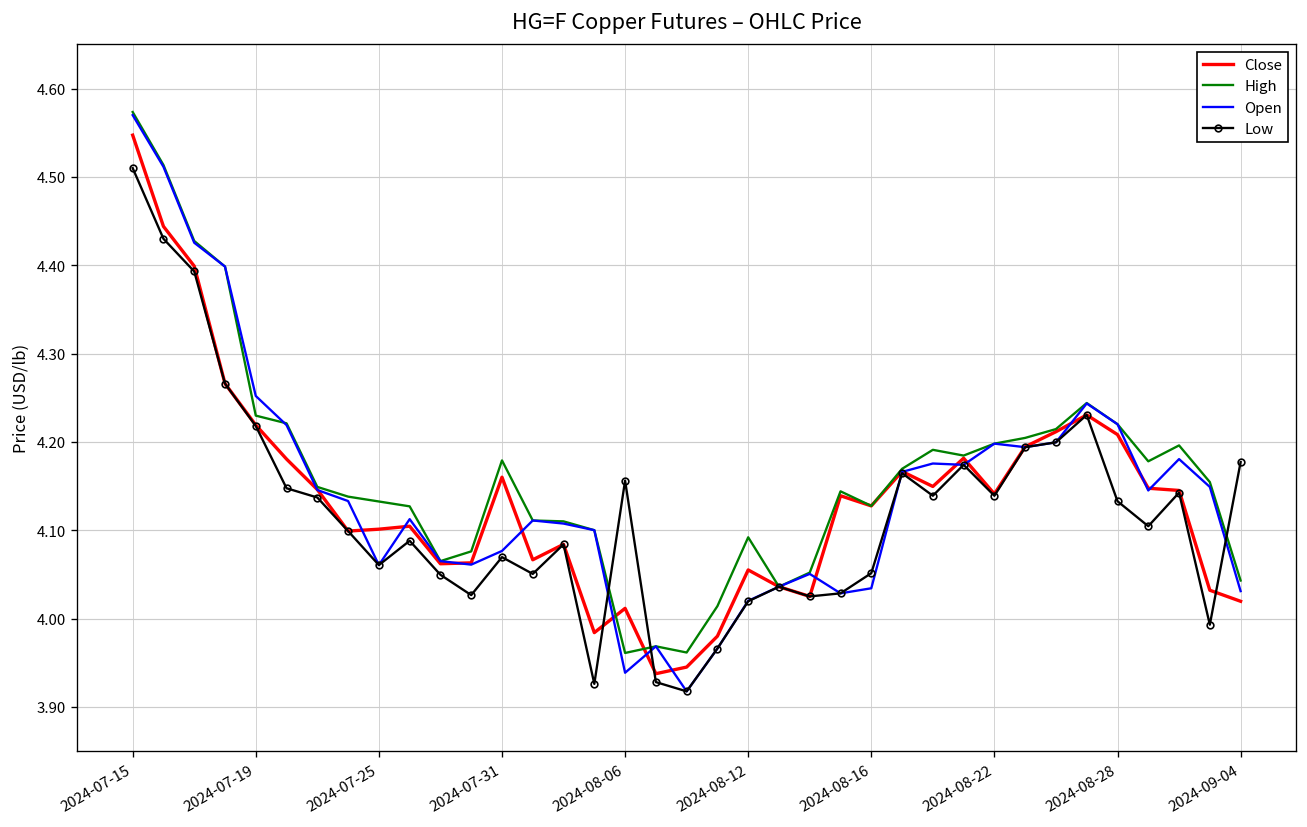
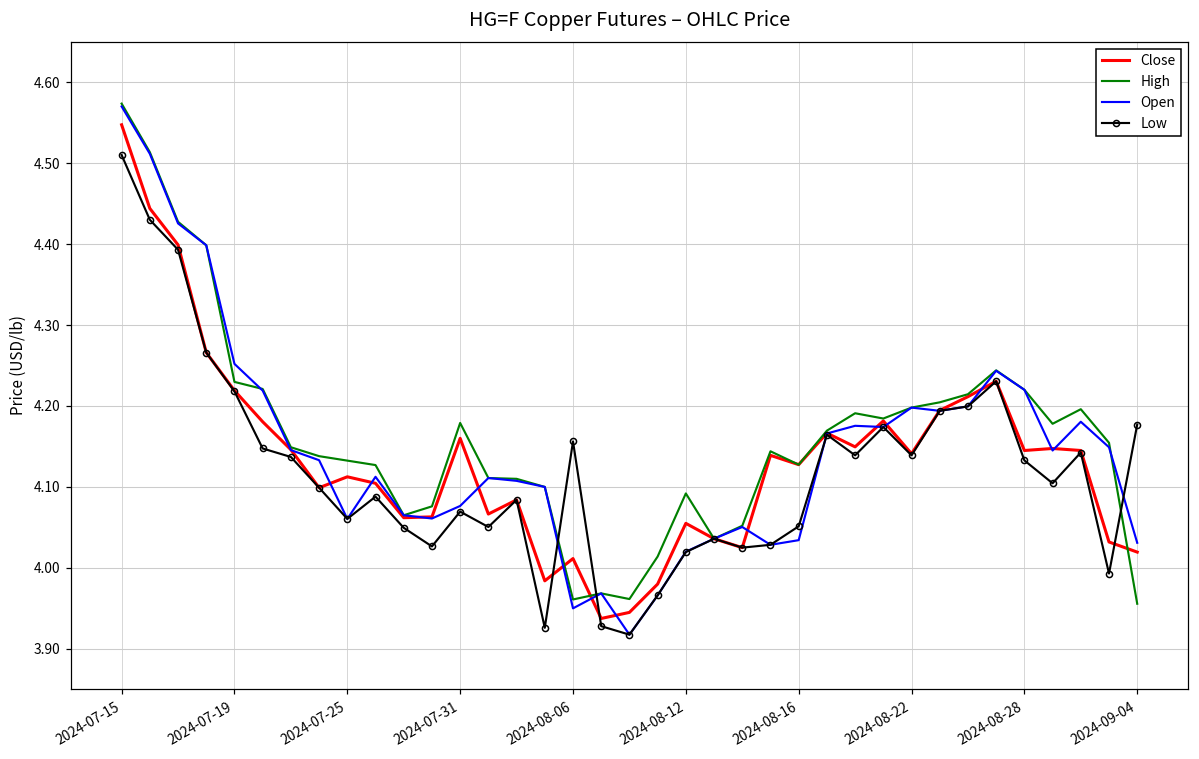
Close, 2024-07-25: 4.10 -> 4.11
Open, 2024-08-06: 3.94 -> 3.95
Close, 2024-08-28: 4.21 -> 4.14
High, 2024-09-04: 4.04 -> 3.96
